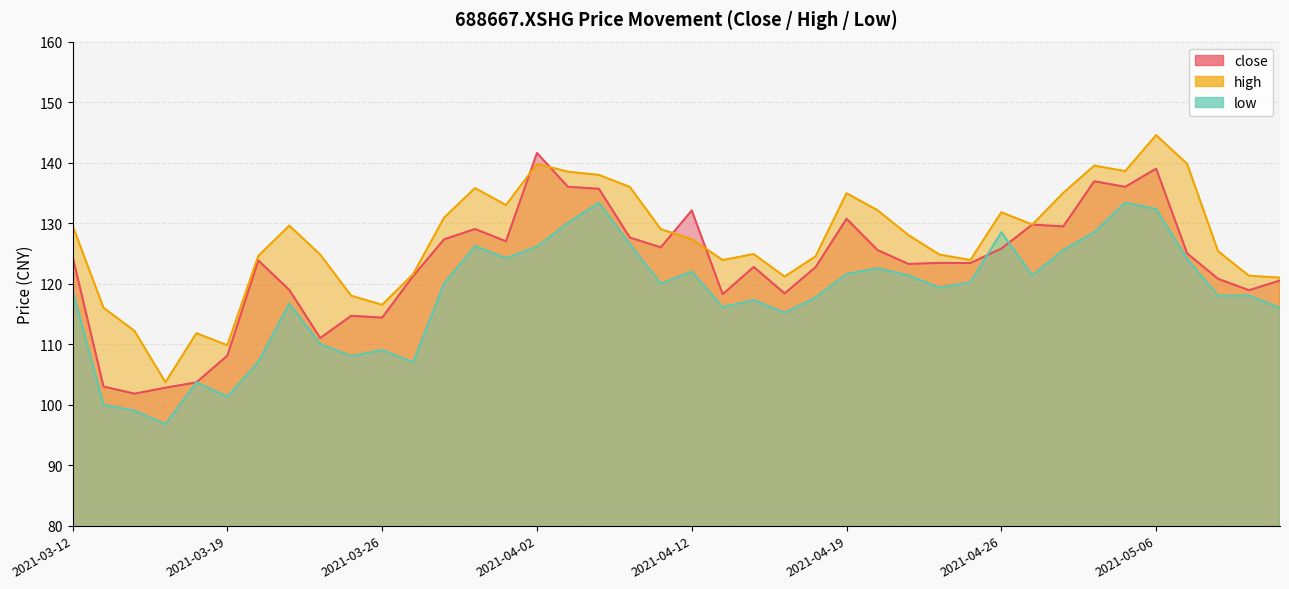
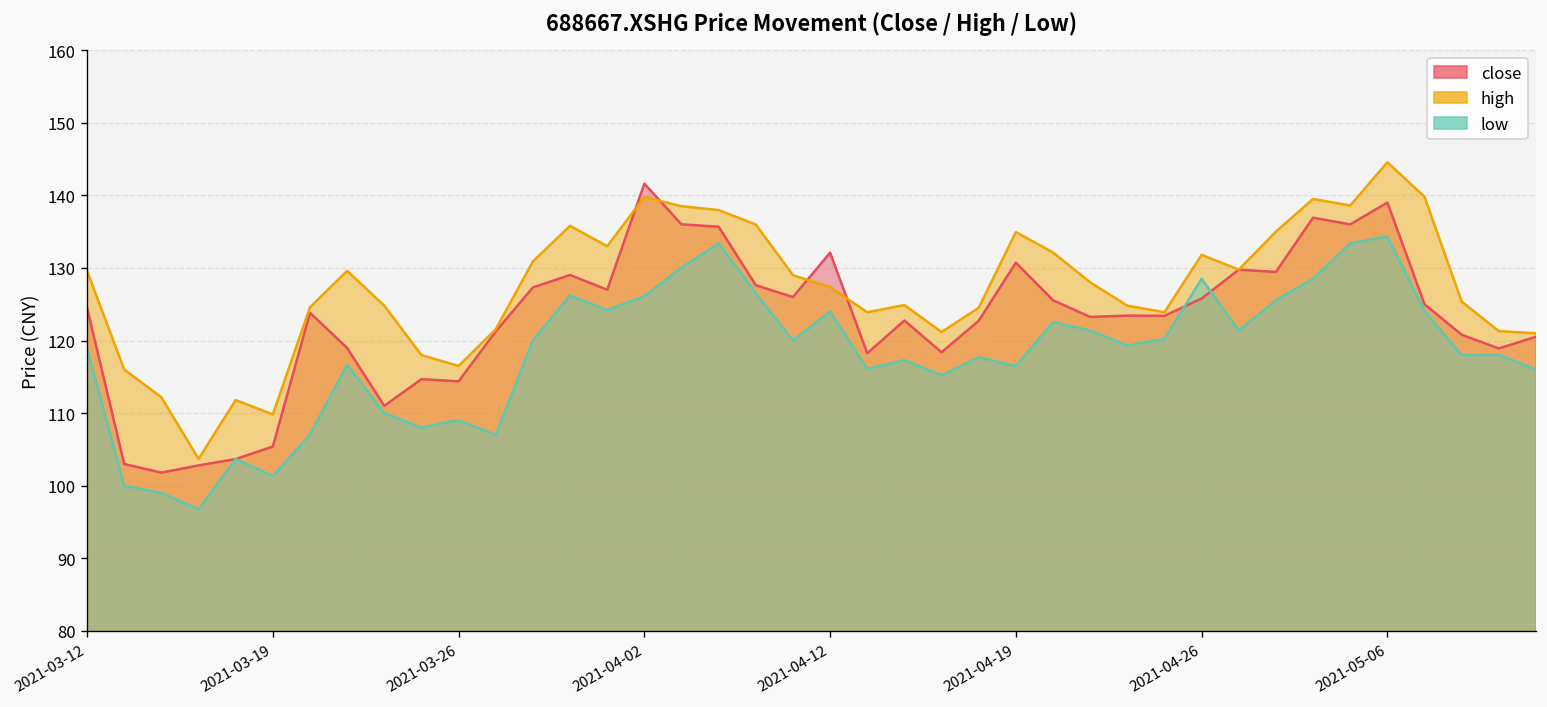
close, 2021-03-19: 108 -> 105
low, 2021-04-12: 122 -> 124
low, 2021-04-19: 122 -> 117
low, 2021-05-06: 132 -> 134
